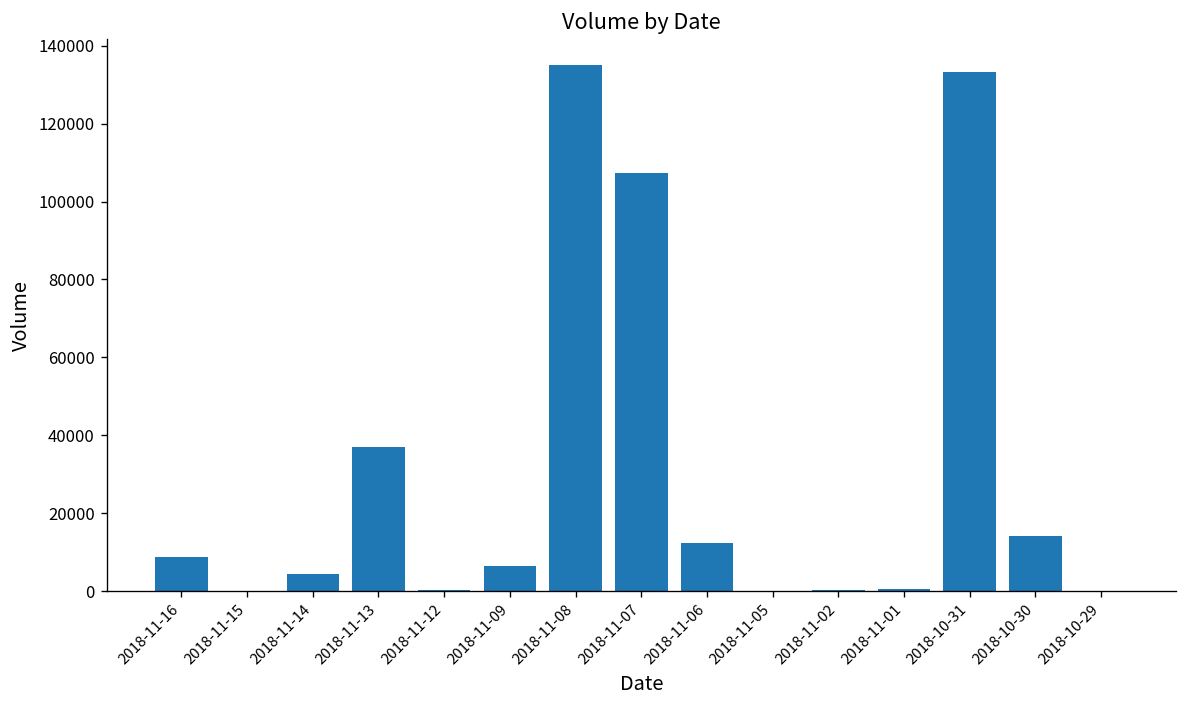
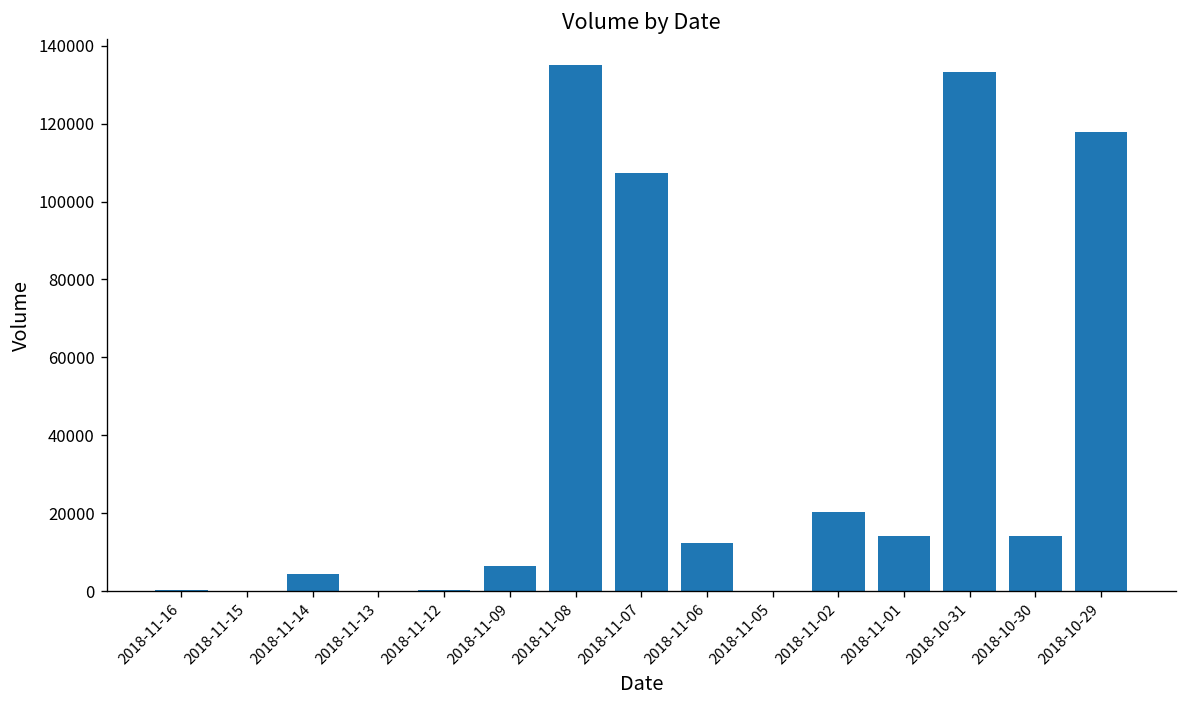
2018-11-16: 9000 -> 0
2018-11-13: 37000 -> 0
2018-11-02: 0 -> 20000
2018-11-01: 1000 -> 14000
2018-10-29: 0 -> 118000
